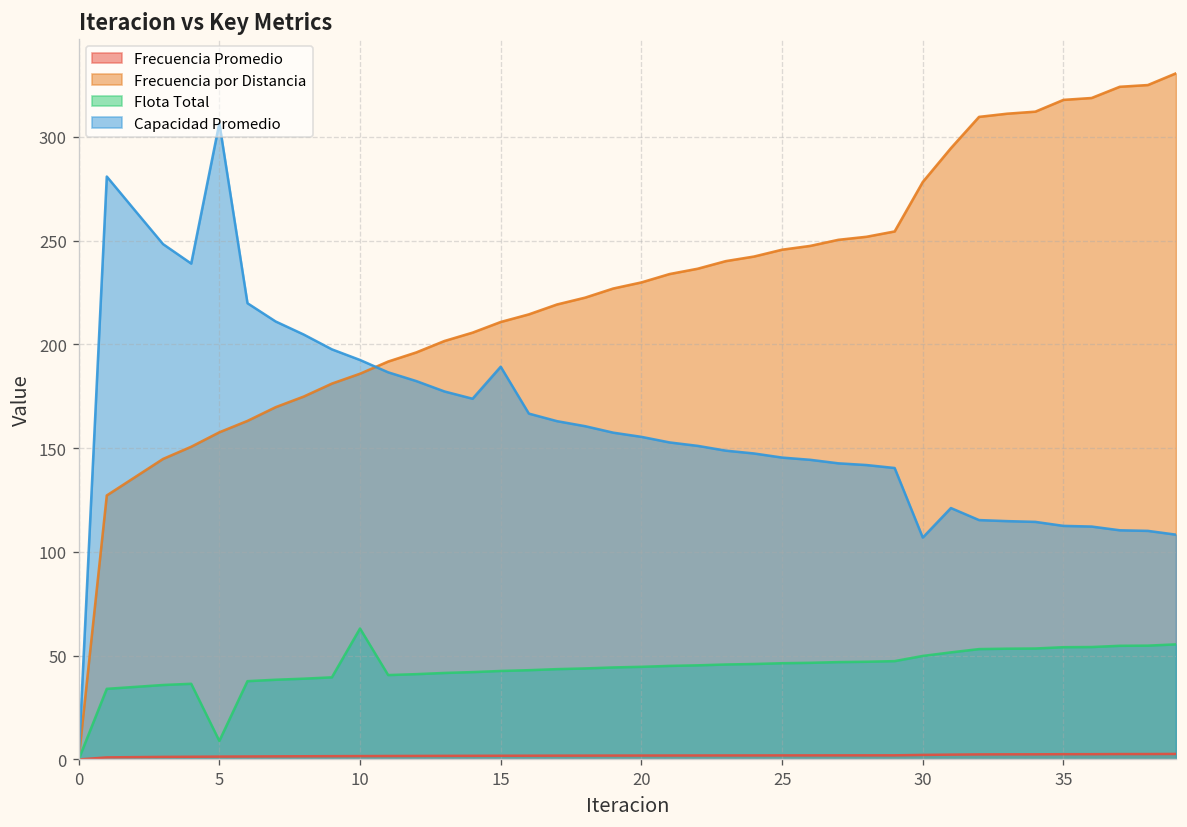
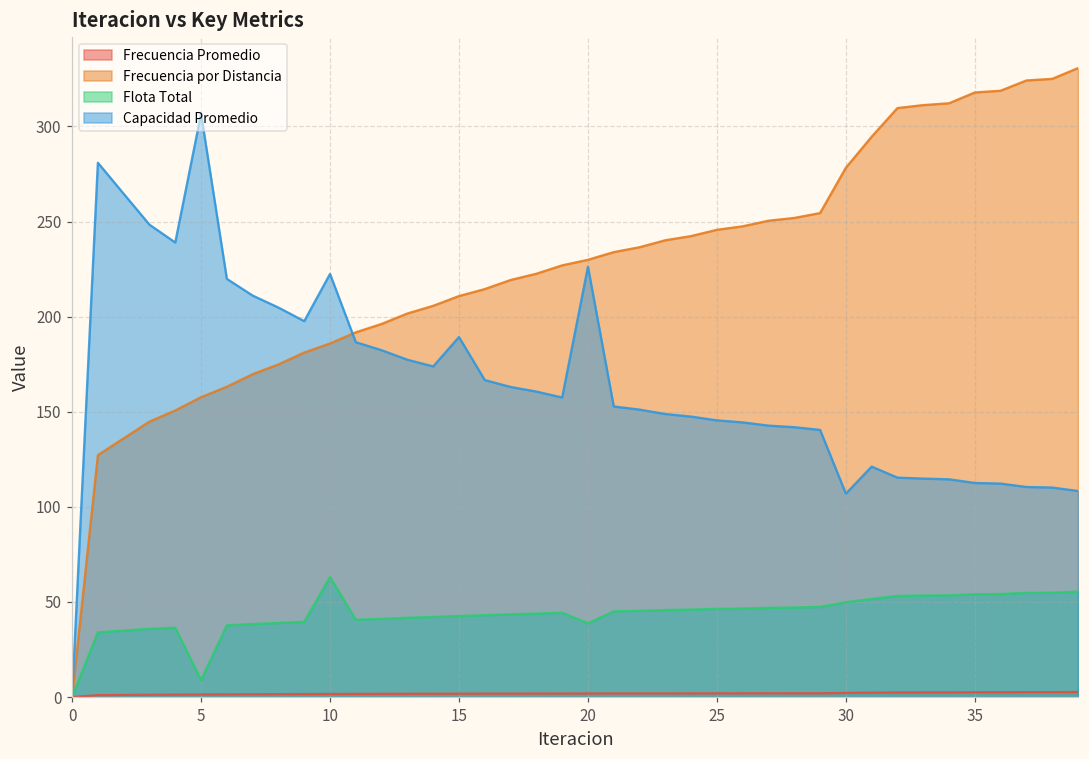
Capacidad Promedio, 10: 193 -> 222
Flota Total, 20: 45 -> 39
Capacidad Promedio, 20: 155 -> 226
